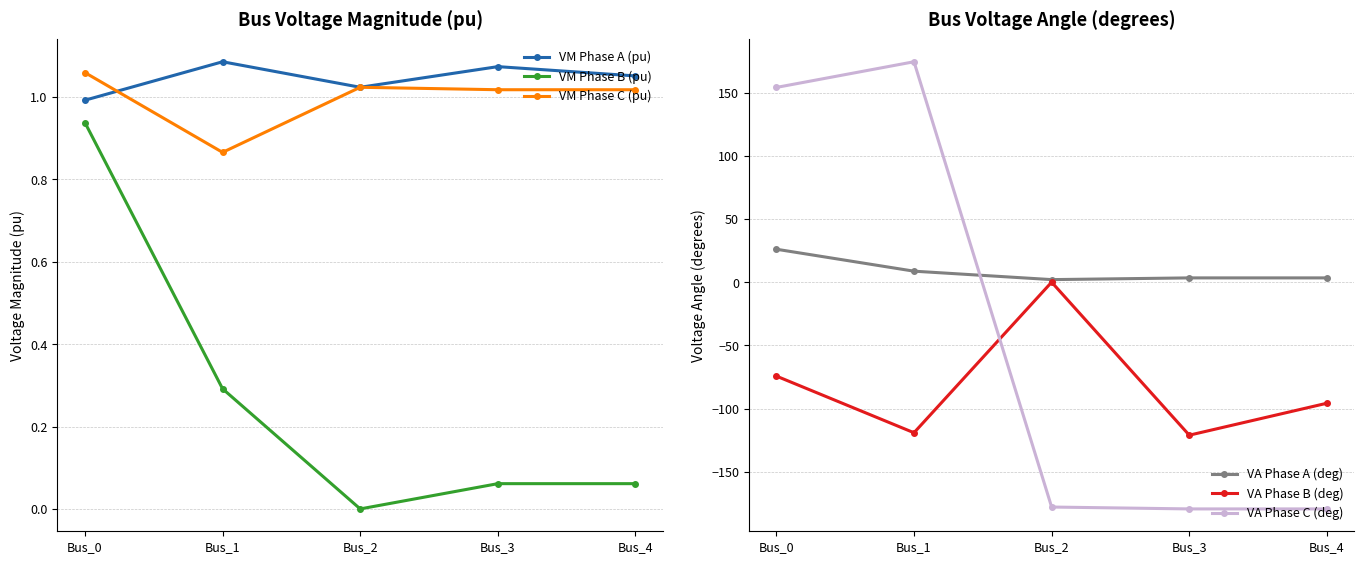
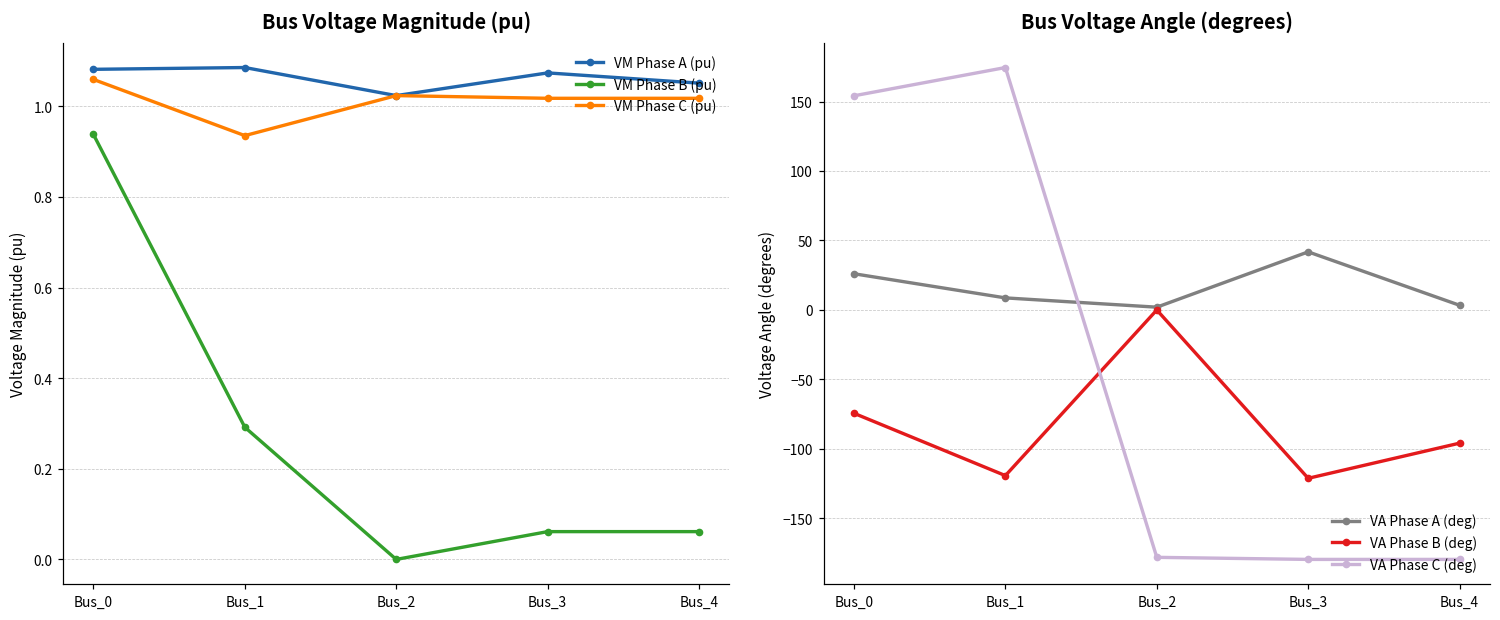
Bus Voltage Magnitude (pu), VM Phase A (pu), Bus_0: 0.99 -> 1.08
Bus Voltage Magnitude (pu), VM Phase C (pu), Bus_1: 0.87 -> 0.94
Bus Voltage Angle (degrees), VA Phase A (deg), Bus_3: 3 -> 42
